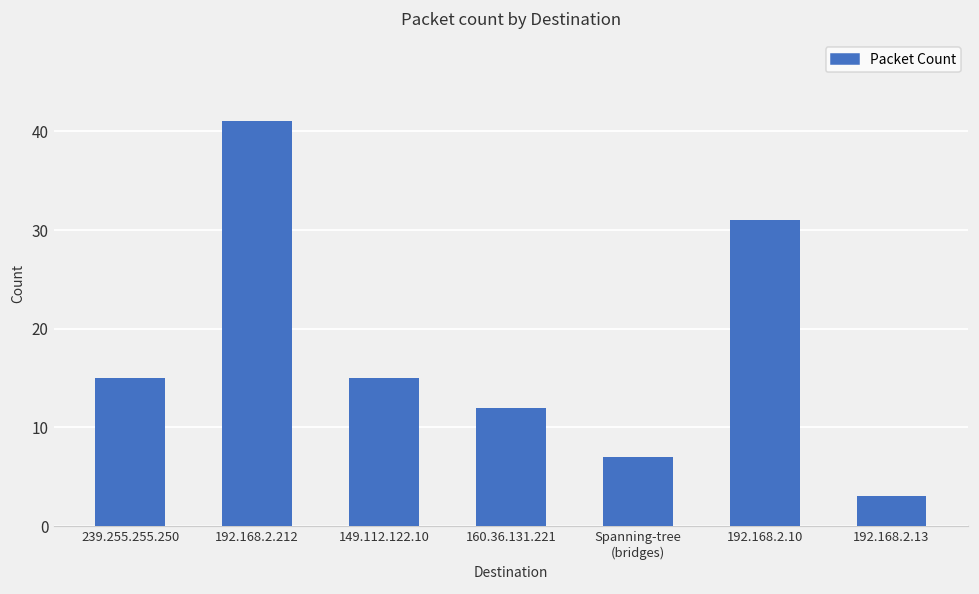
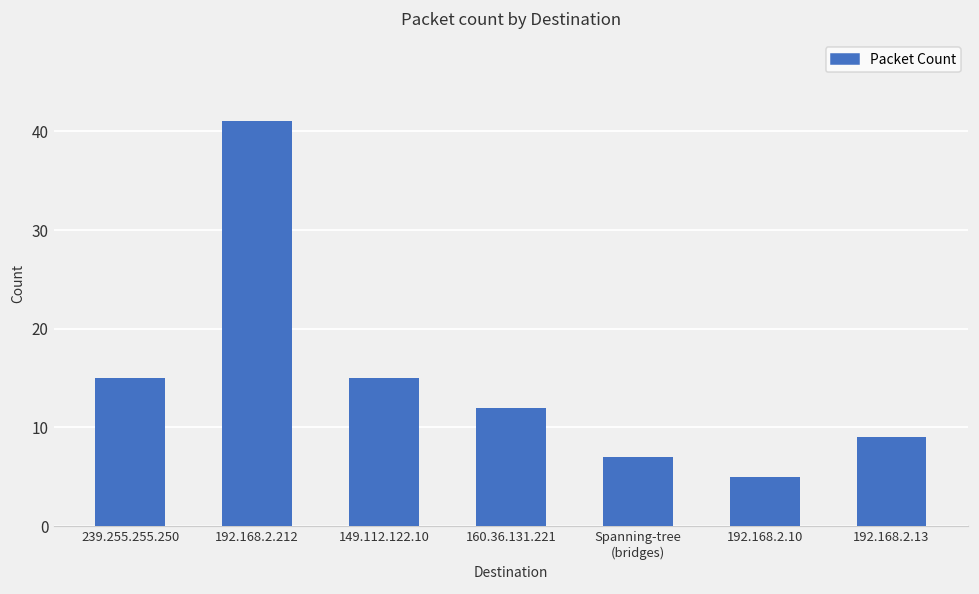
192.168.2.10: 31 -> 5
192.168.2.13: 3 -> 9
